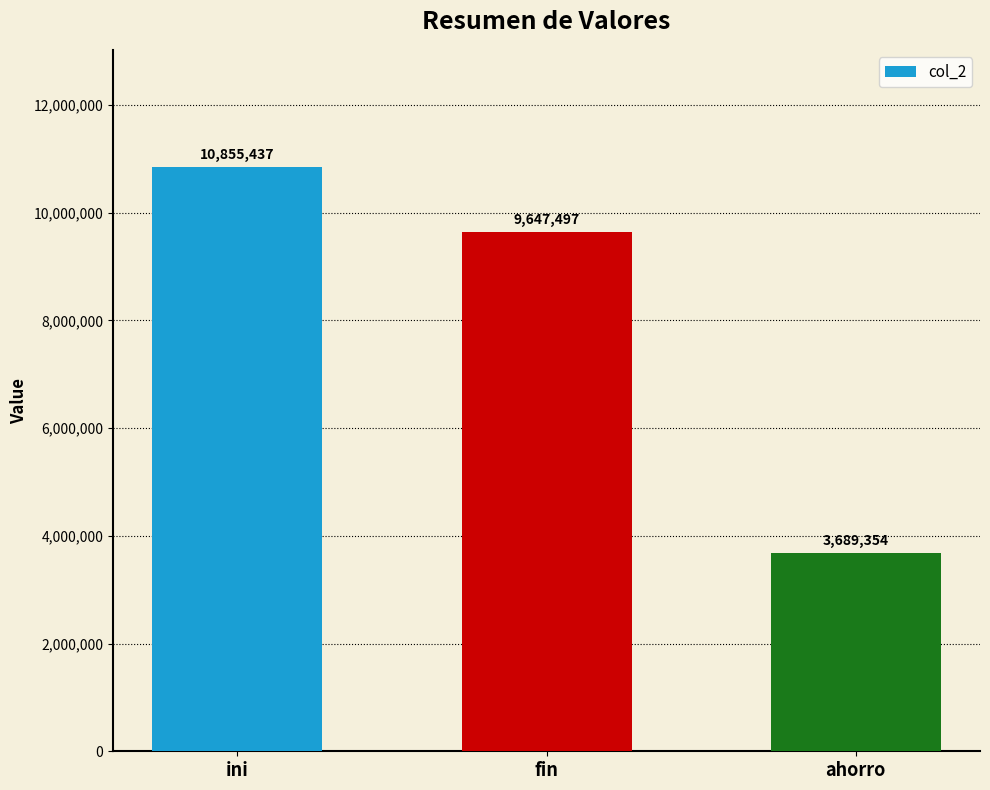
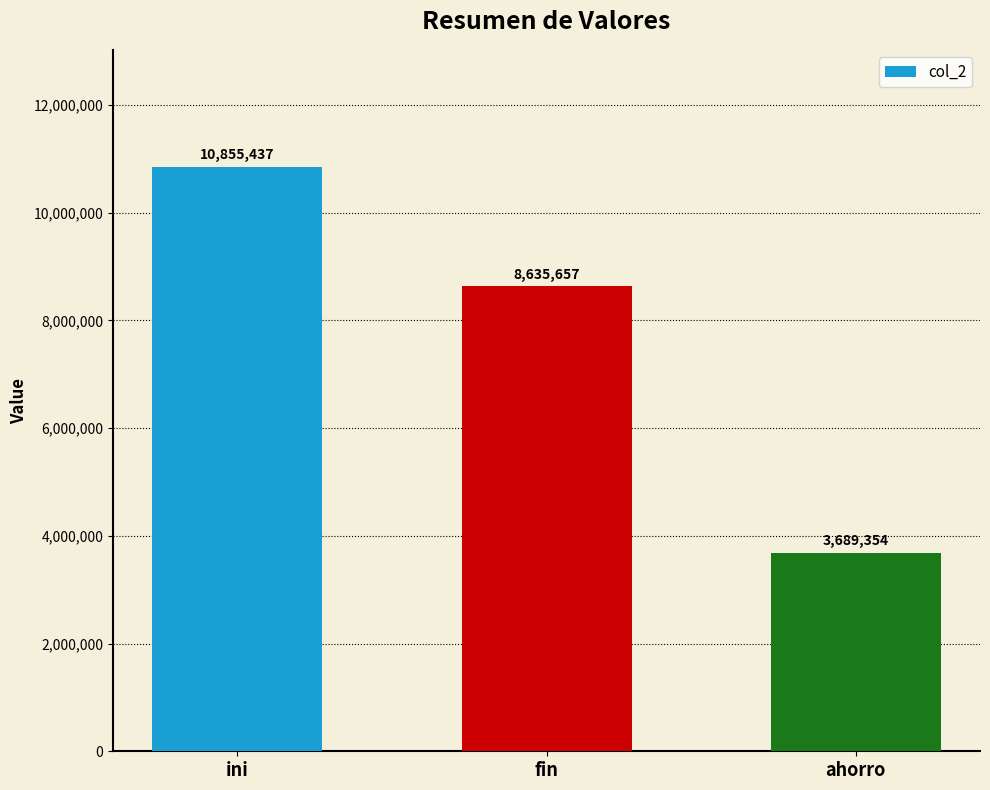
fin: 9,647,497 -> 8,635,657
